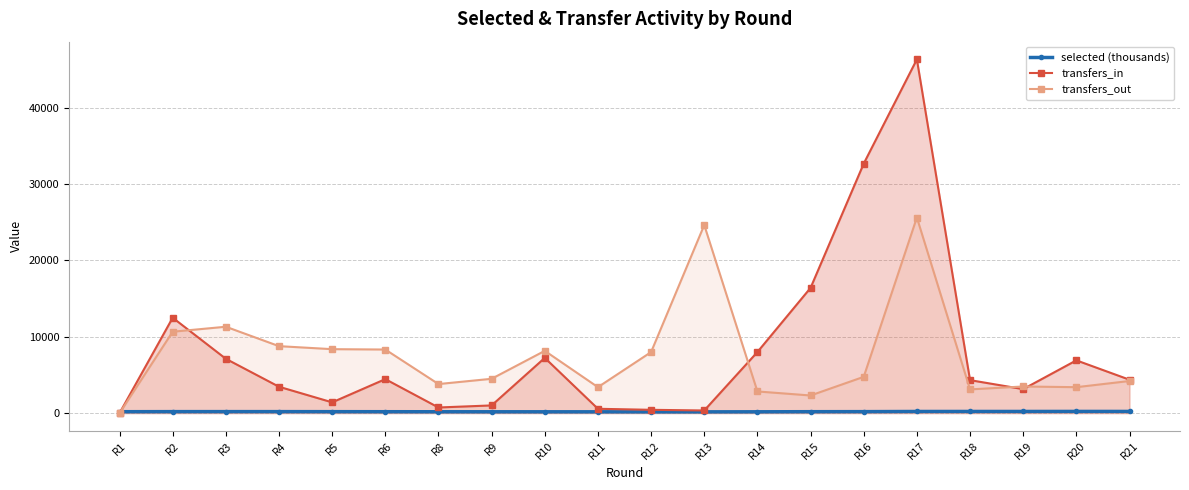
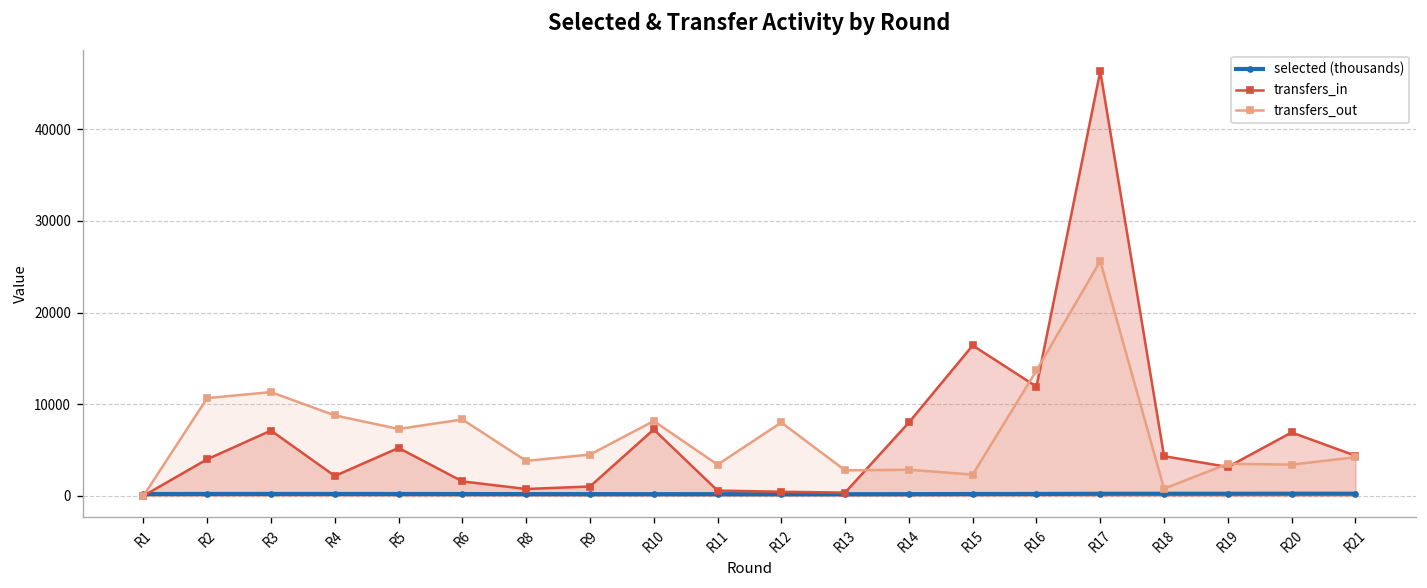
transfers_in, R2: 12000 -> 4000
transfers_in, R4: 3000 -> 2000
transfers_in, R5: 1000 -> 5000
transfers_out, R5: 8000 -> 7000
transfers_in, R6: 4000 -> 2000
transfers_out, R13: 25000 -> 3000
transfers_in, R16: 33000 -> 12000
transfers_out, R16: 5000 -> 14000
transfers_out, R18: 3000 -> 1000
